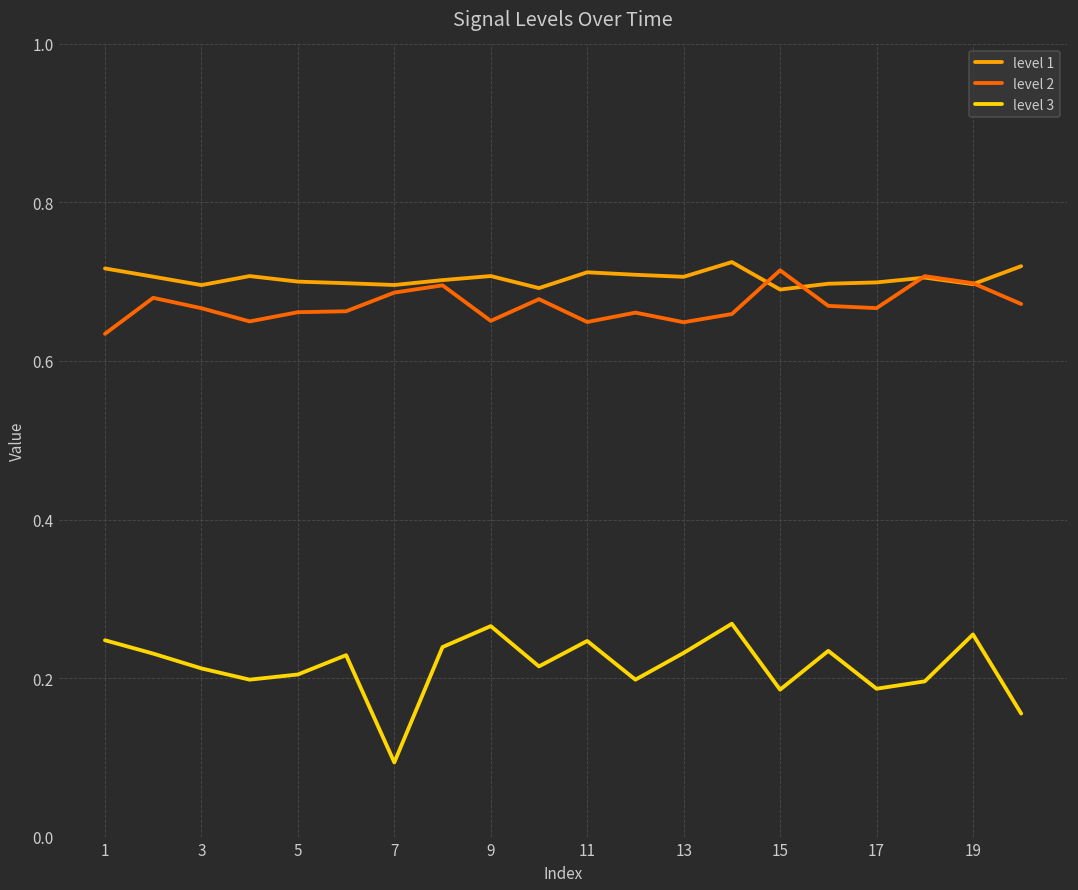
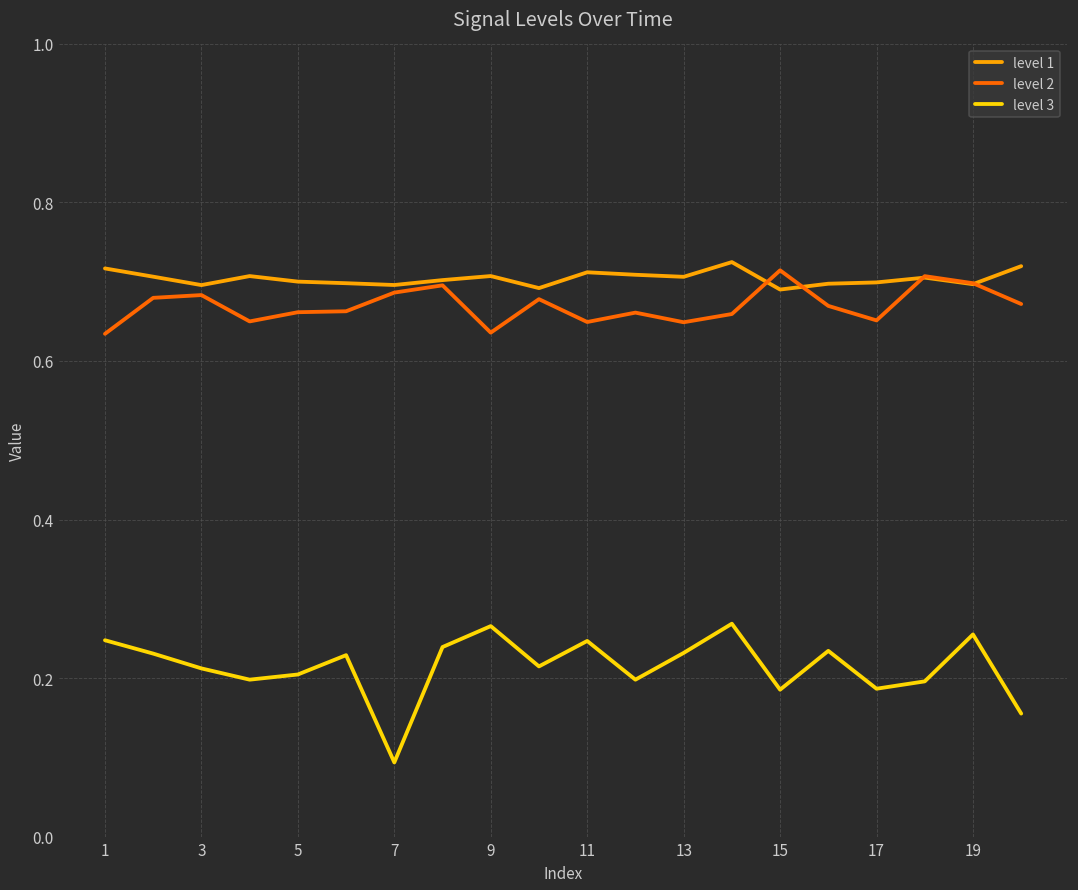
level 2, 3: 0.67 -> 0.68
level 2, 9: 0.65 -> 0.64
level 2, 17: 0.67 -> 0.65
